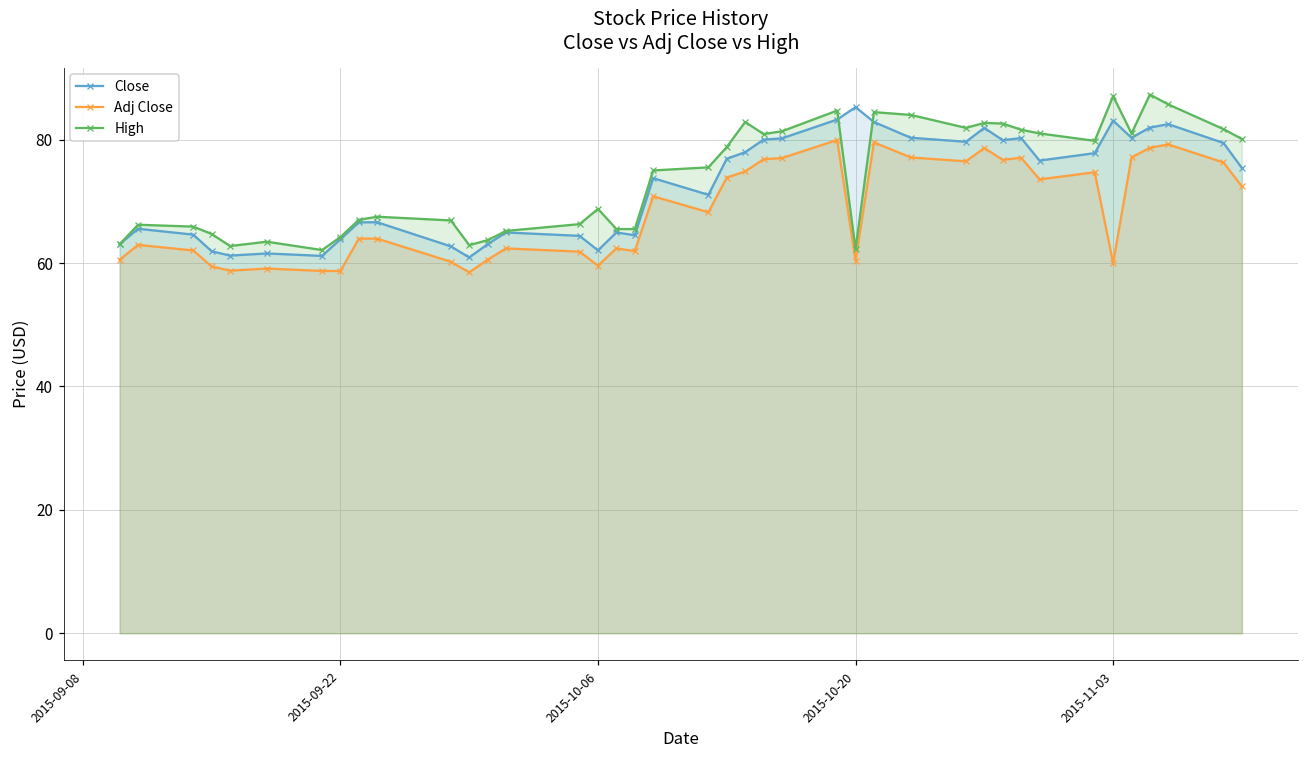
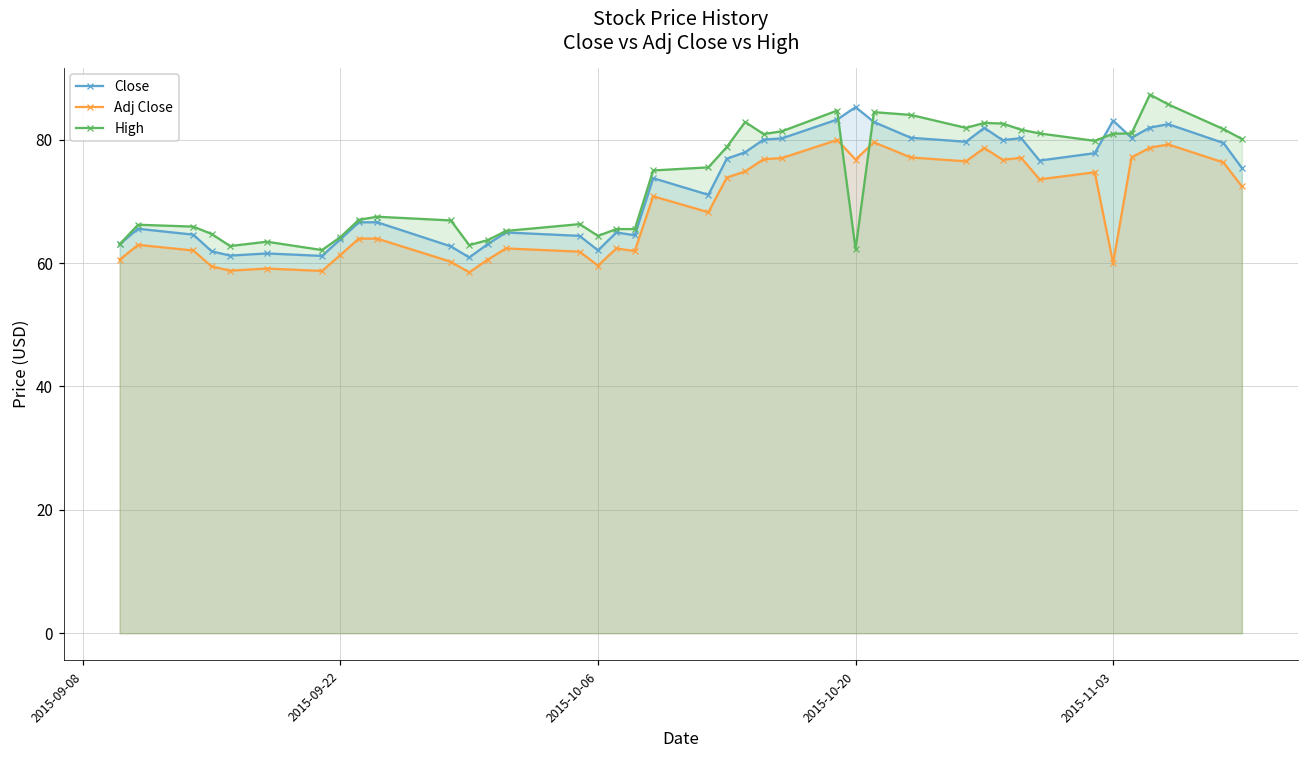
Adj Close, 2015-09-22: 59 -> 61
High, 2015-10-06: 69 -> 64
Adj Close, 2015-10-20: 60 -> 77
High, 2015-11-03: 87 -> 81
